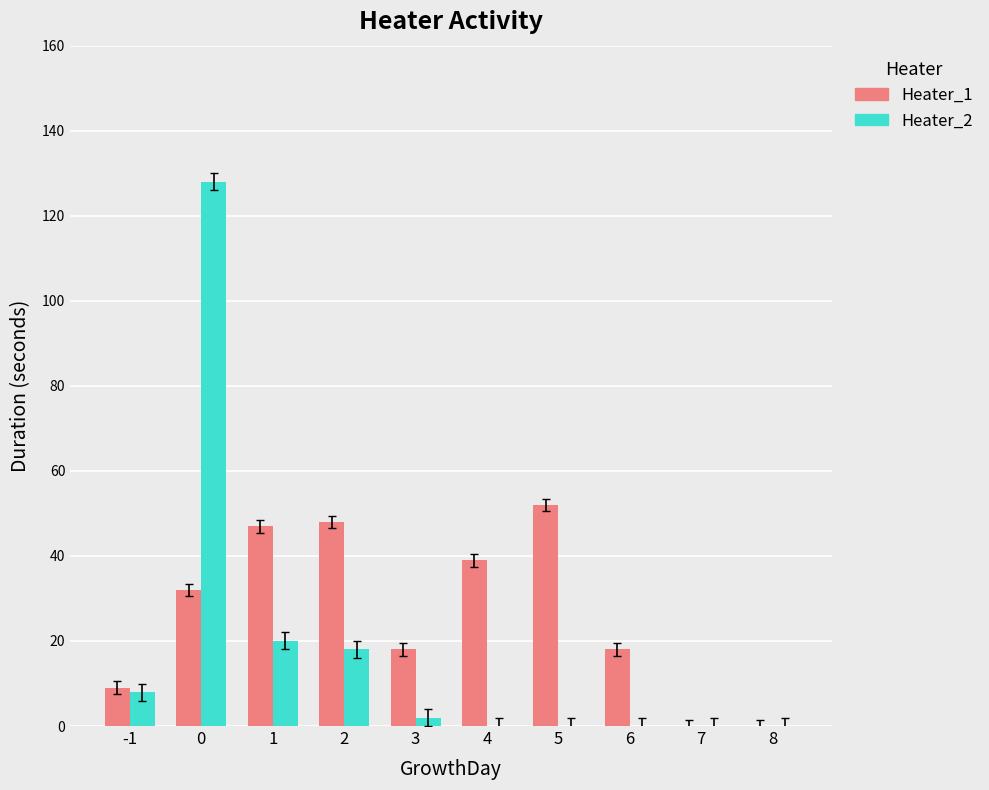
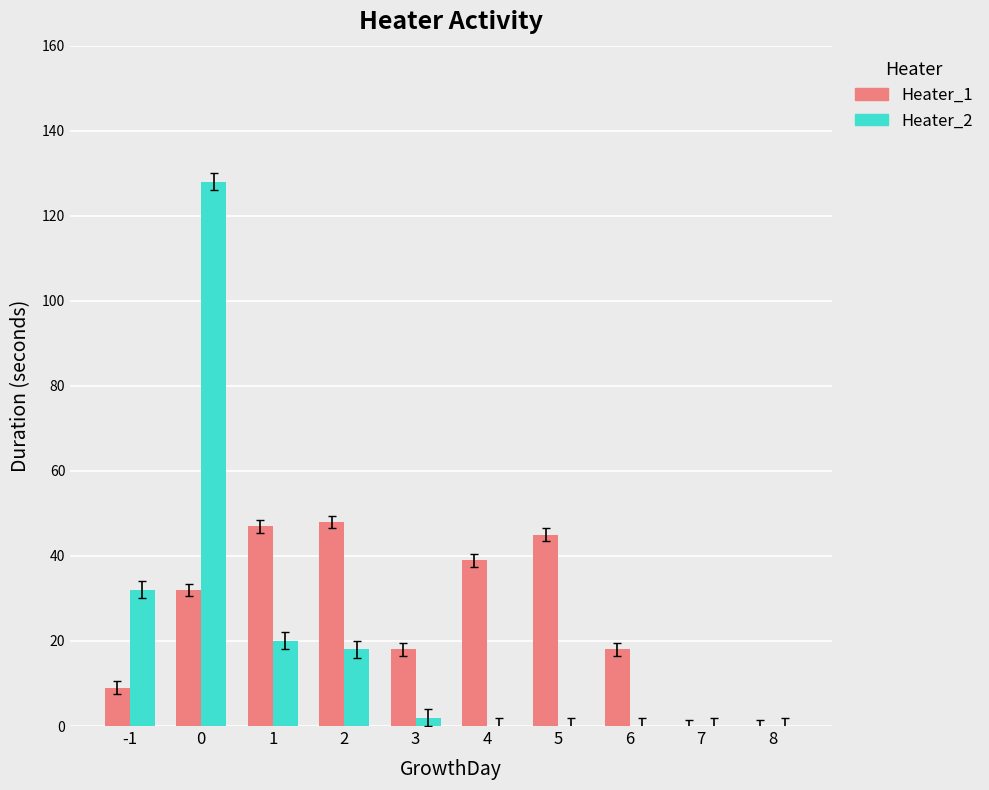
Heater_2, -1: 8 -> 32
Heater_1, 5: 52 -> 45
